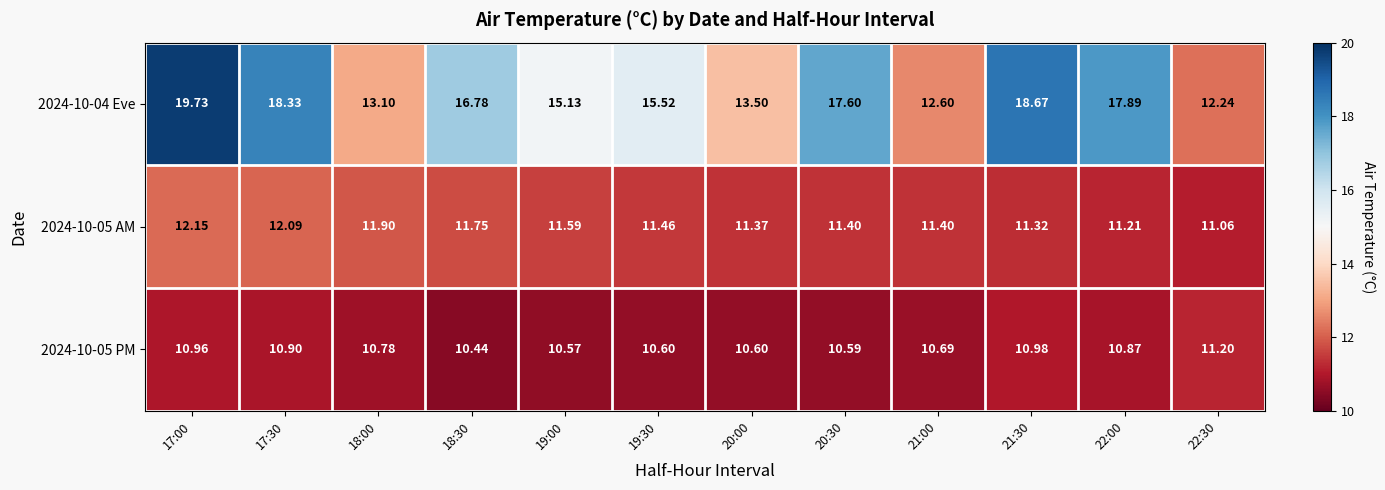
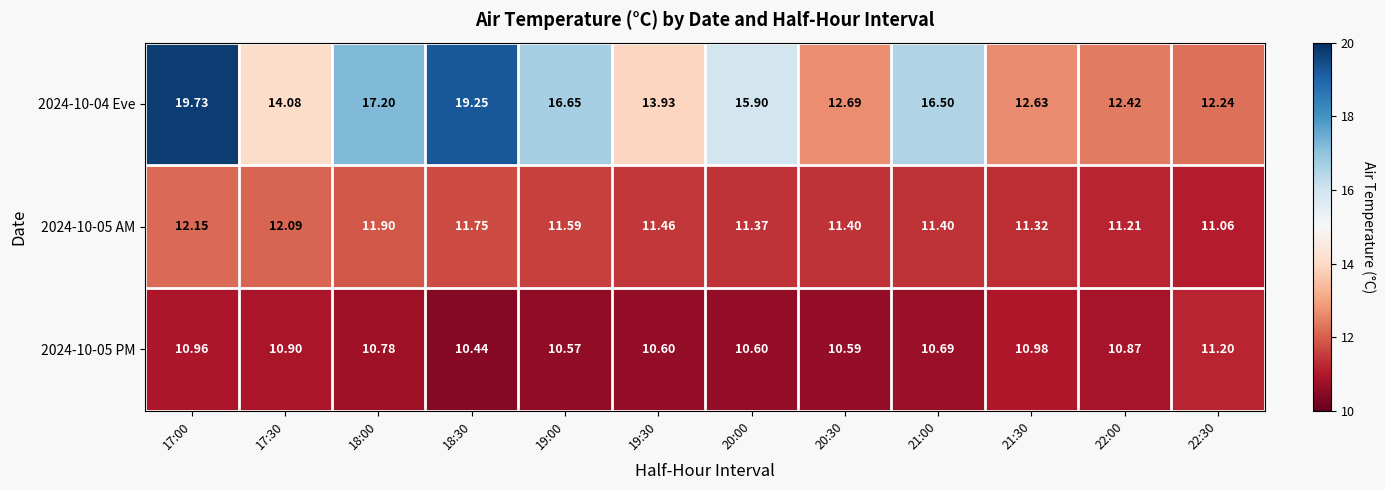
2024-10-04 Eve, 17:30: 18.33 -> 14.08
2024-10-04 Eve, 18:00: 13.10 -> 17.20
2024-10-04 Eve, 18:30: 16.78 -> 19.25
2024-10-04 Eve, 19:00: 15.13 -> 16.65
2024-10-04 Eve, 19:30: 15.52 -> 13.93
2024-10-04 Eve, 20:00: 13.50 -> 15.90
2024-10-04 Eve, 20:30: 17.60 -> 12.69
2024-10-04 Eve, 21:00: 12.60 -> 16.50
2024-10-04 Eve, 21:30: 18.67 -> 12.63
2024-10-04 Eve, 22:00: 17.89 -> 12.42
